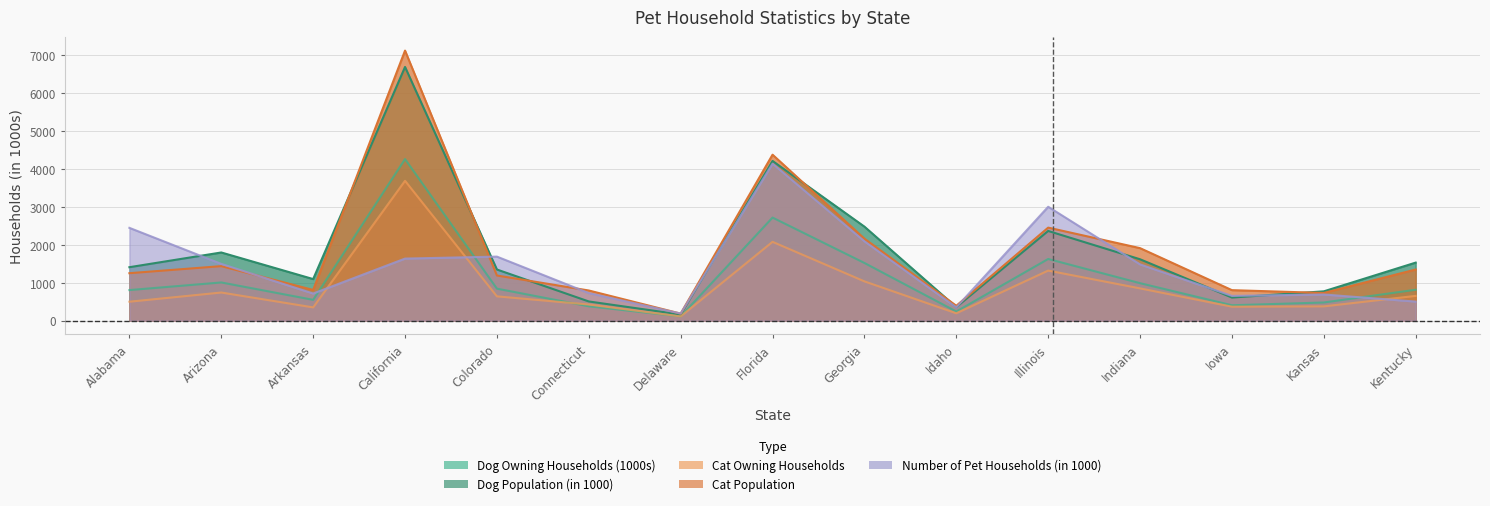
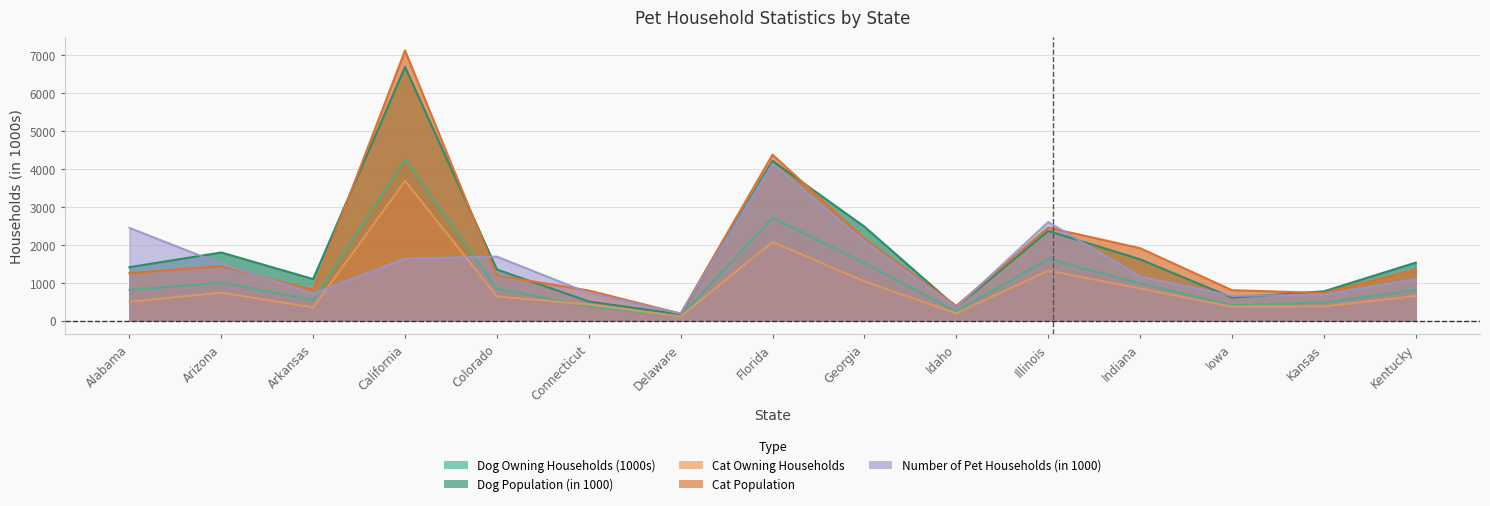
Number of Pet Households (in 1000), Illinois: 3000 -> 2600
Number of Pet Households (in 1000), Indiana: 1500 -> 1200
Number of Pet Households (in 1000), Kentucky: 500 -> 1100
